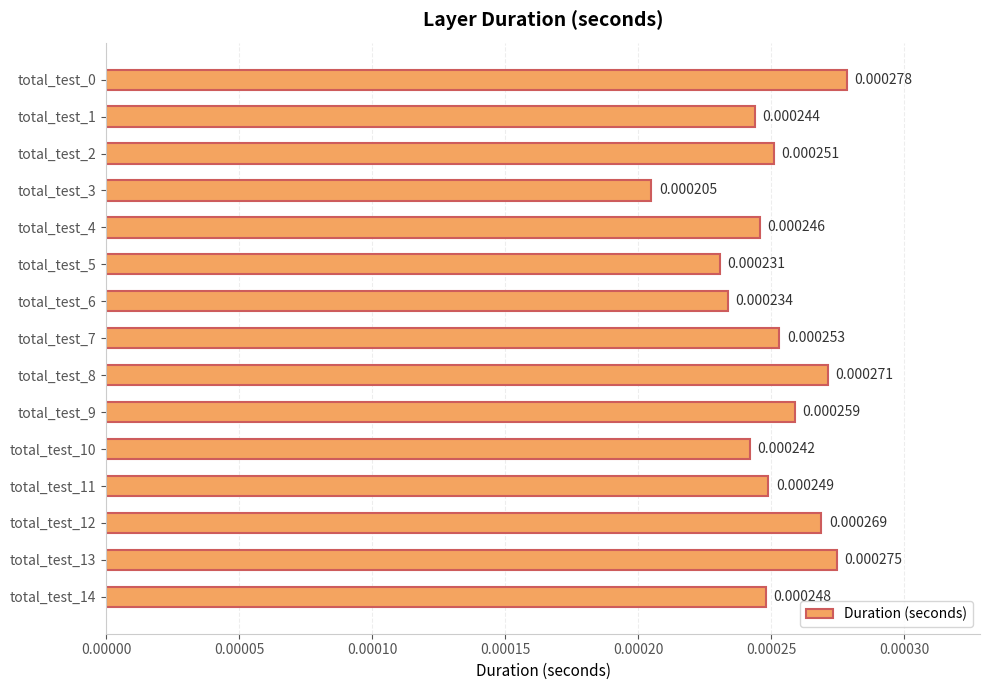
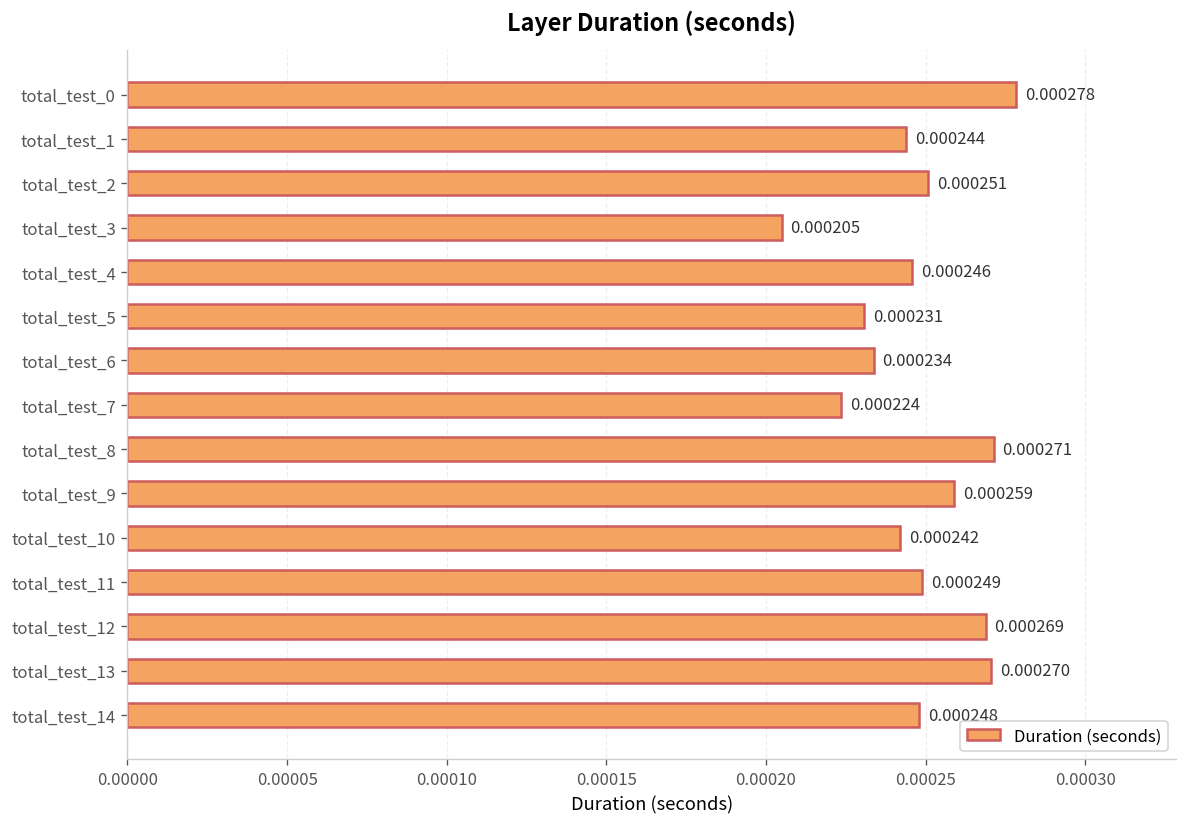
total_test_7: 0.000253 -> 0.000224
total_test_13: 0.000275 -> 0.000270
